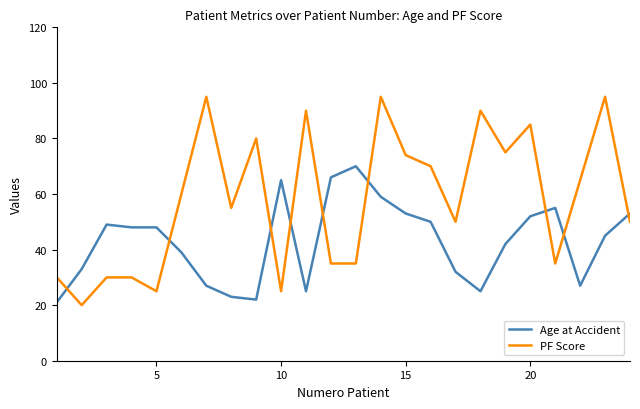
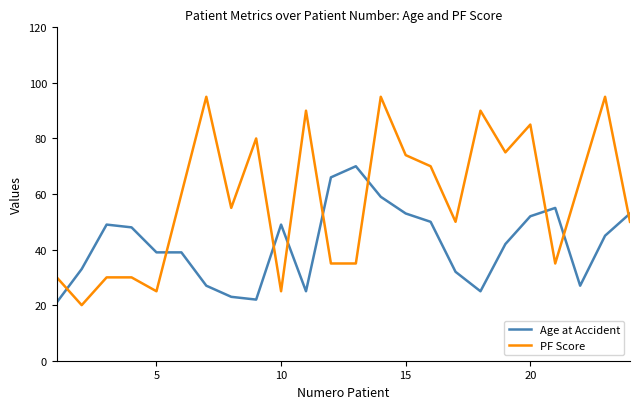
Age at Accident, 5: 48 -> 39
Age at Accident, 10: 65 -> 49
